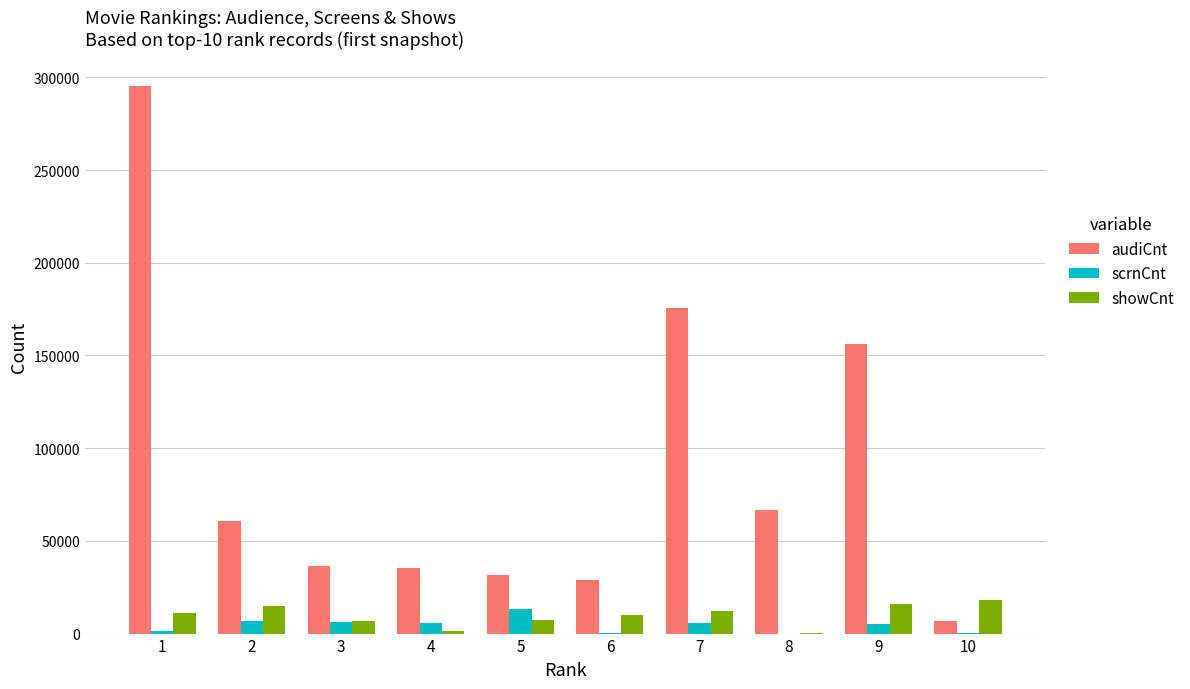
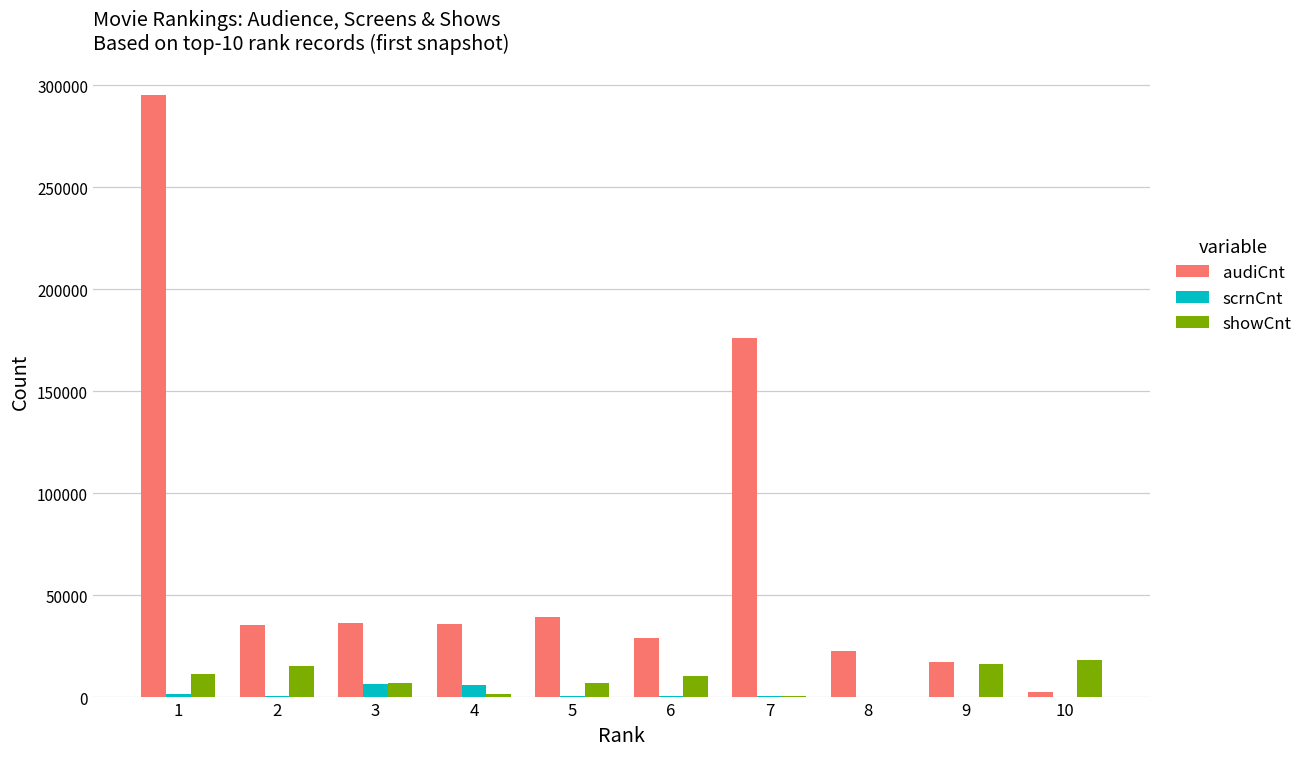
audiCnt, 2: 61000 -> 36000
scrnCnt, 2: 7000 -> 1000
audiCnt, 5: 32000 -> 39000
scrnCnt, 5: 13000 -> 1000
scrnCnt, 7: 6000 -> 0
showCnt, 7: 12000 -> 1000
audiCnt, 8: 67000 -> 22000
audiCnt, 9: 156000 -> 17000
scrnCnt, 9: 5000 -> 0
audiCnt, 10: 7000 -> 3000
